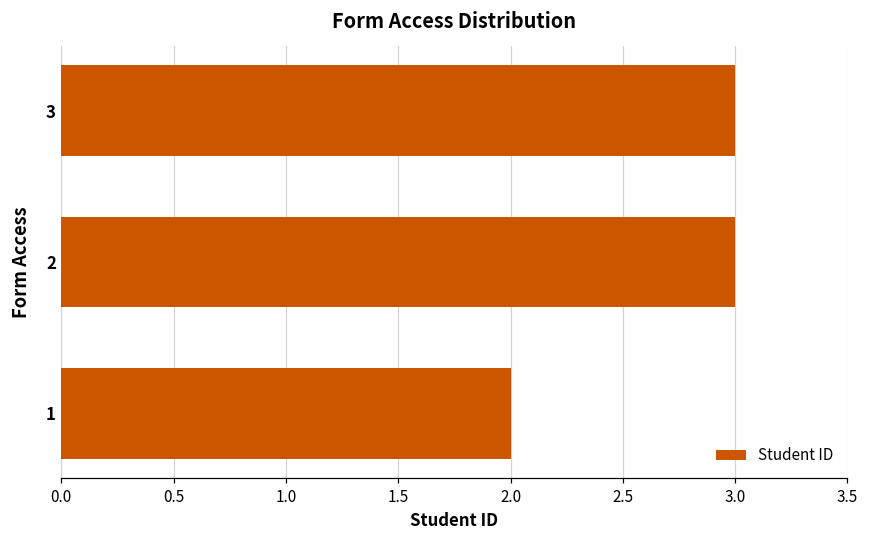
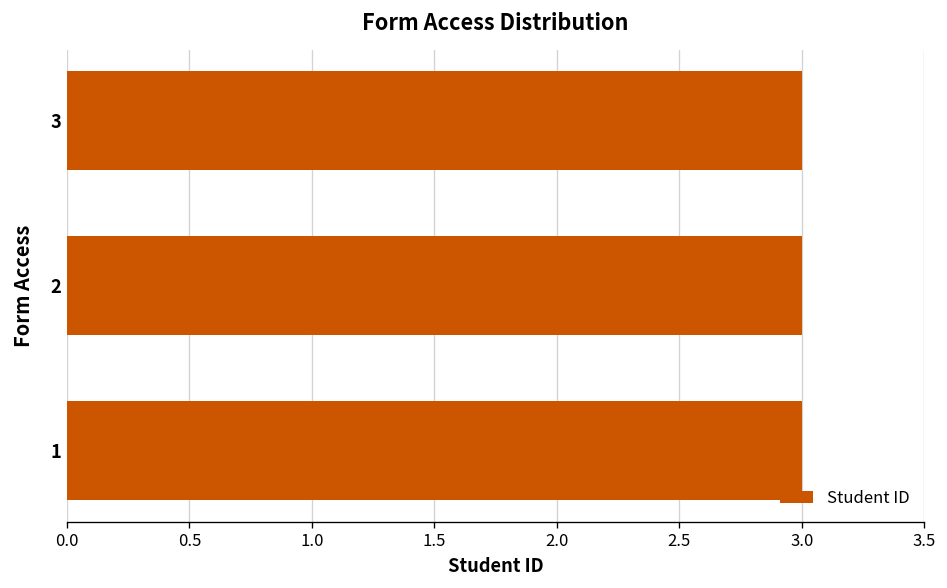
1: 2 -> 3
